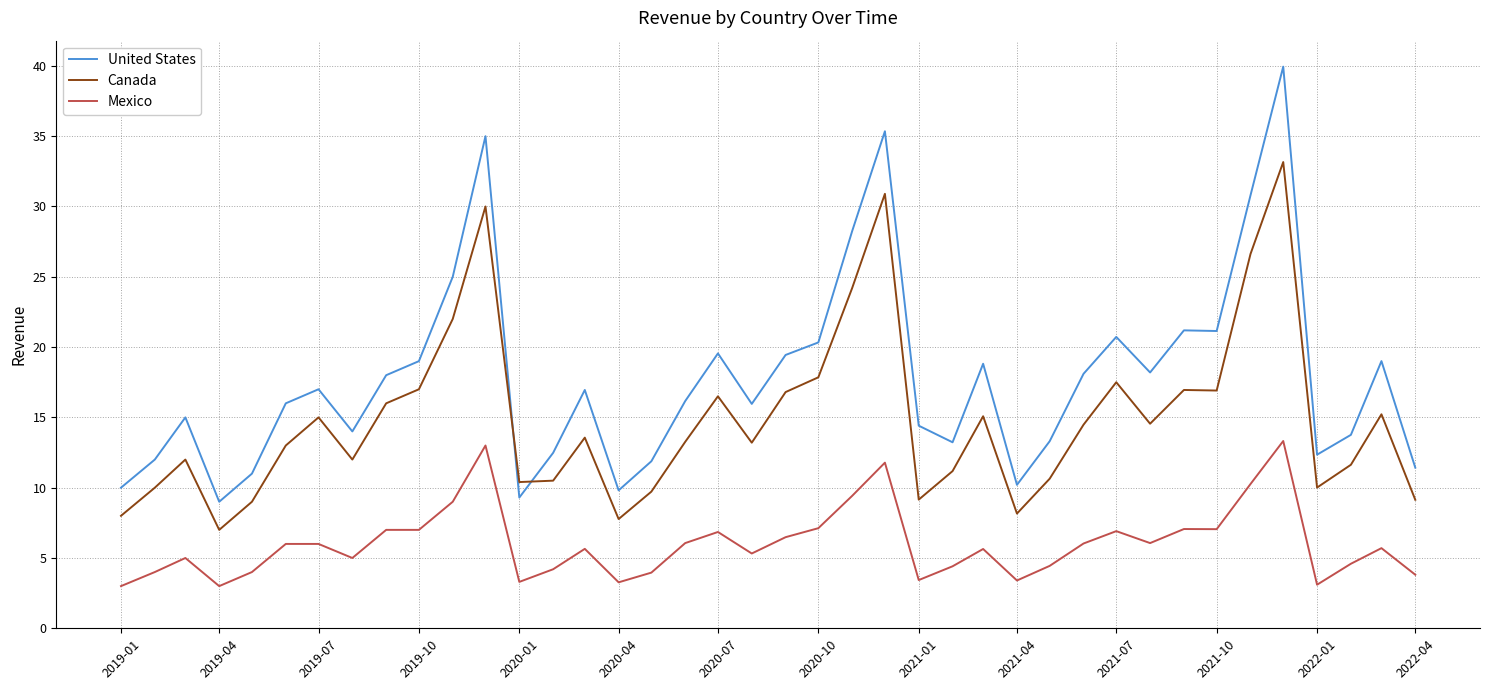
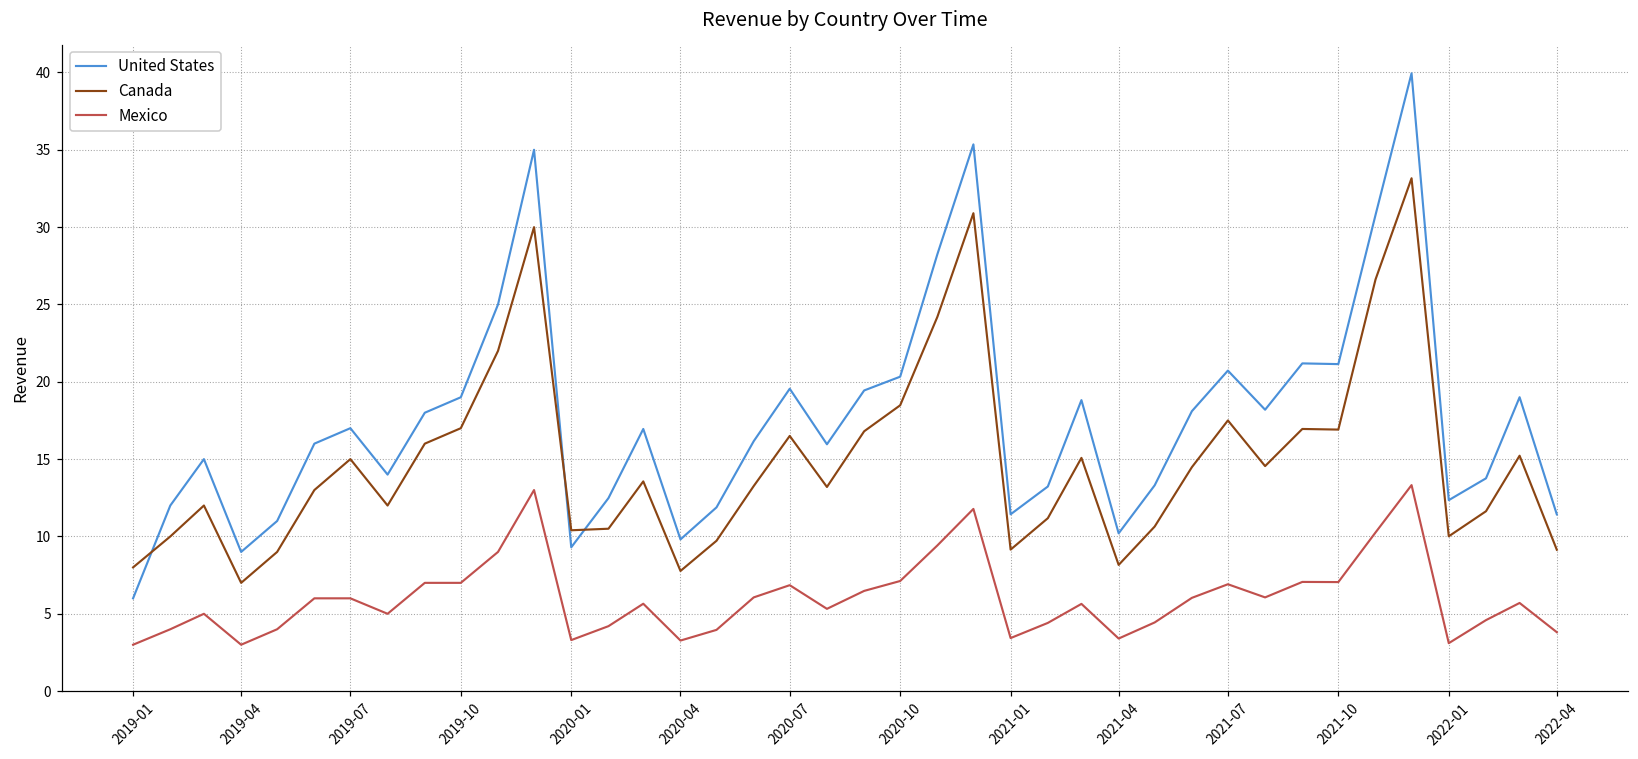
United States, 2019-01: 10 -> 6
Canada, 2020-10: 17.9 -> 18.5
United States, 2021-01: 14.4 -> 11.4
